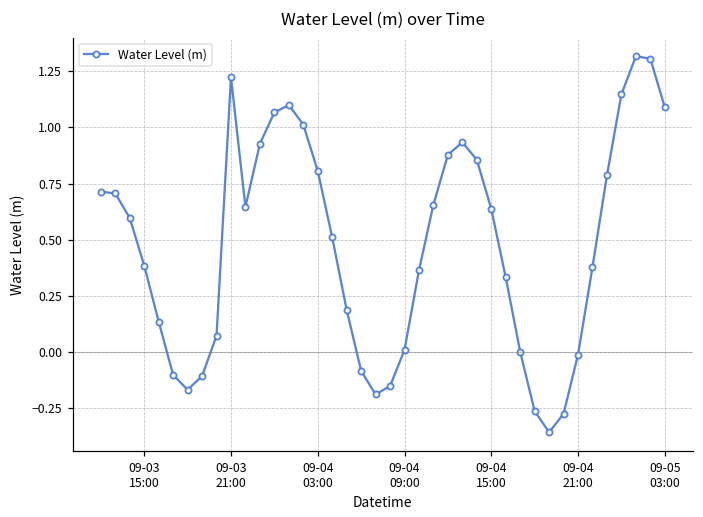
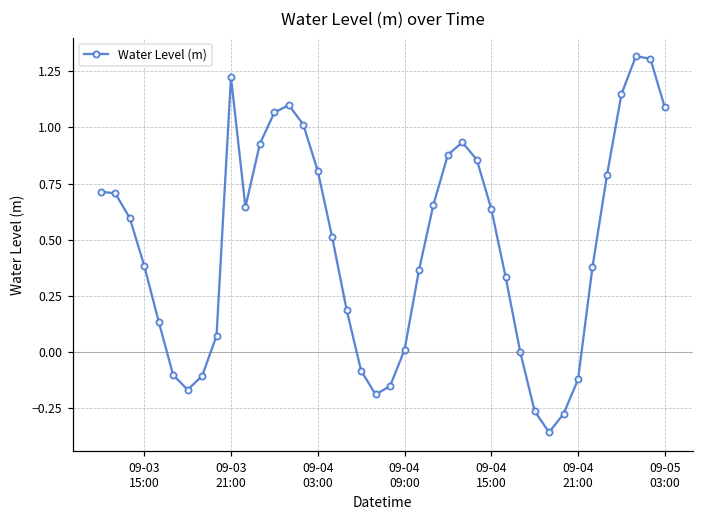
09-04 21:00: -0.01 -> -0.12
